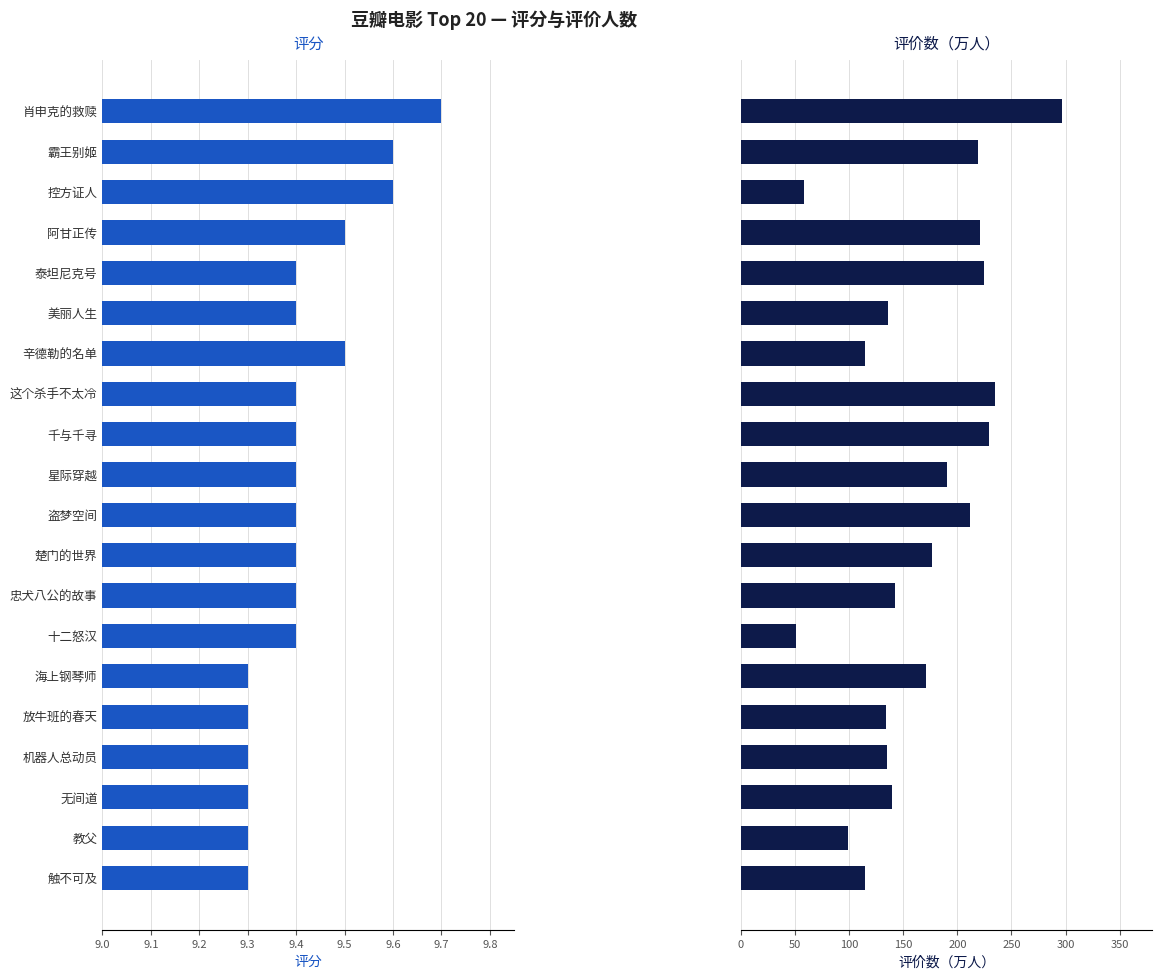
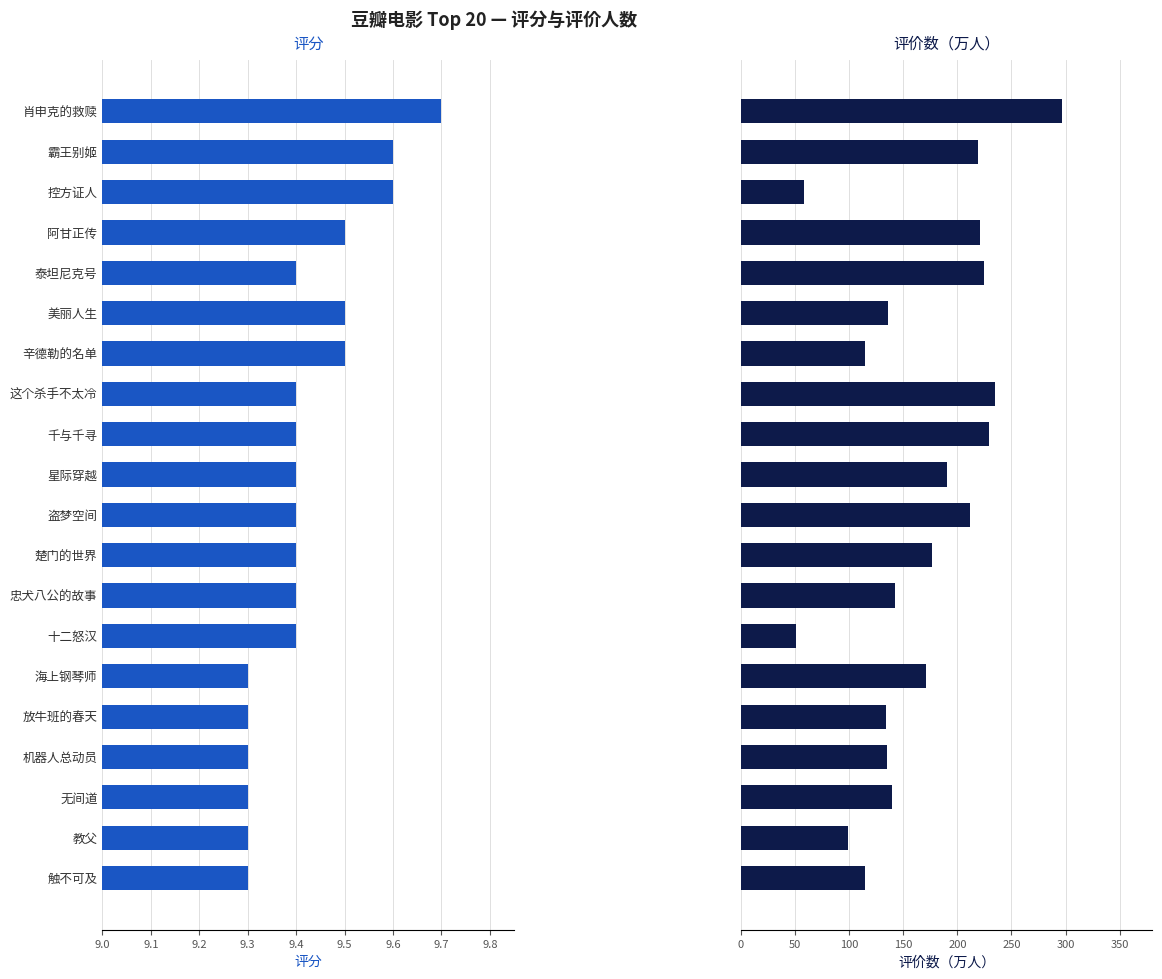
评分, 美丽人生: 9.4 -> 9.5
